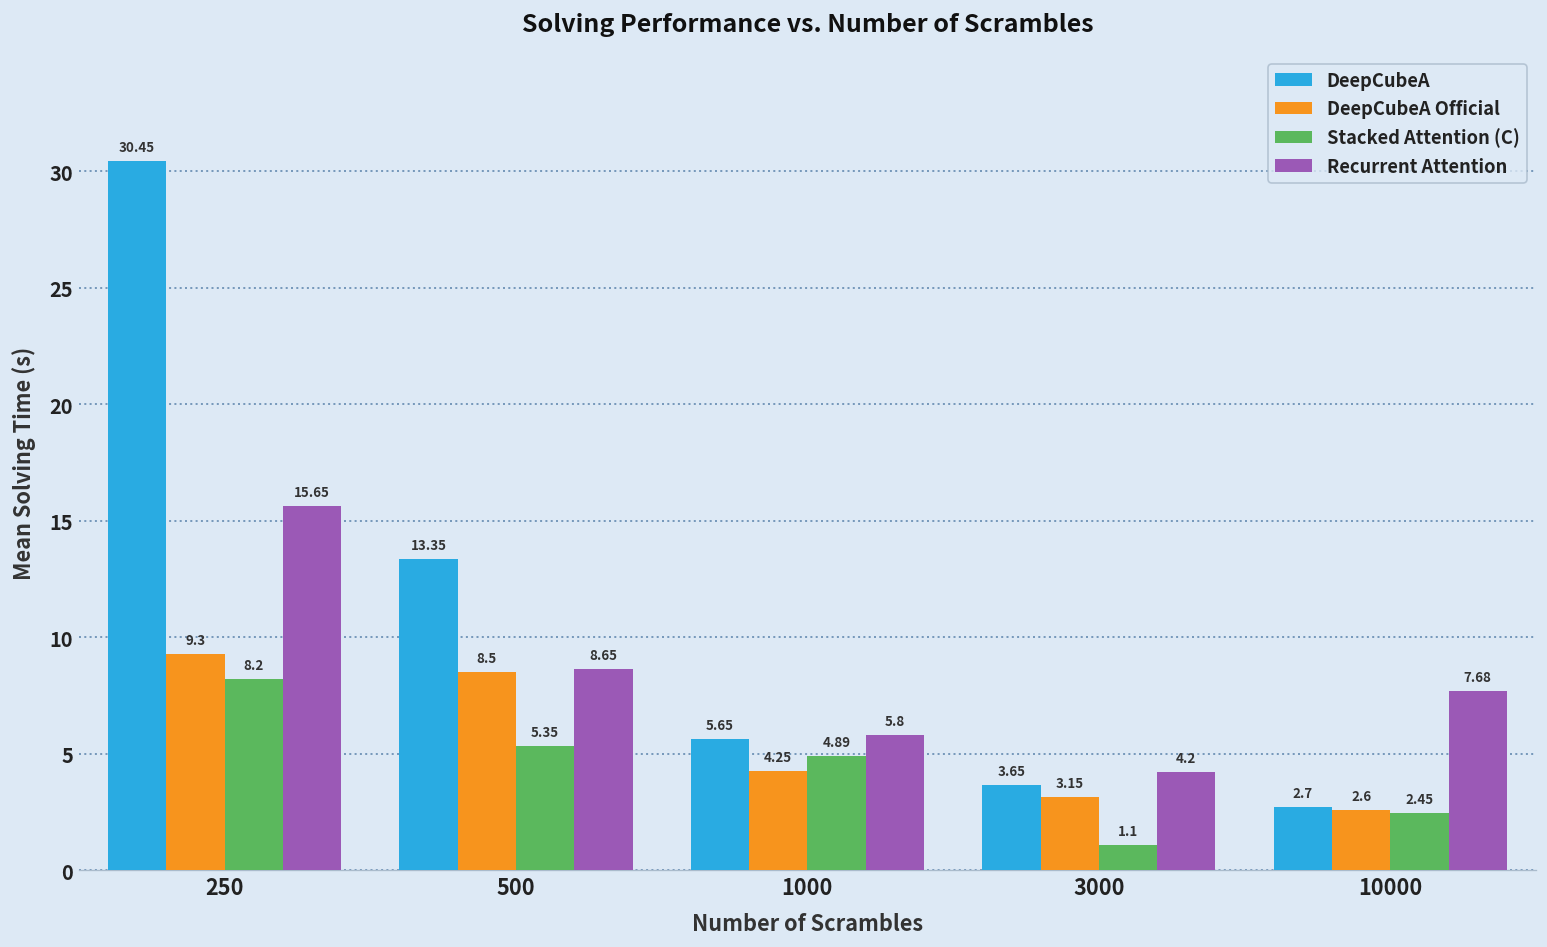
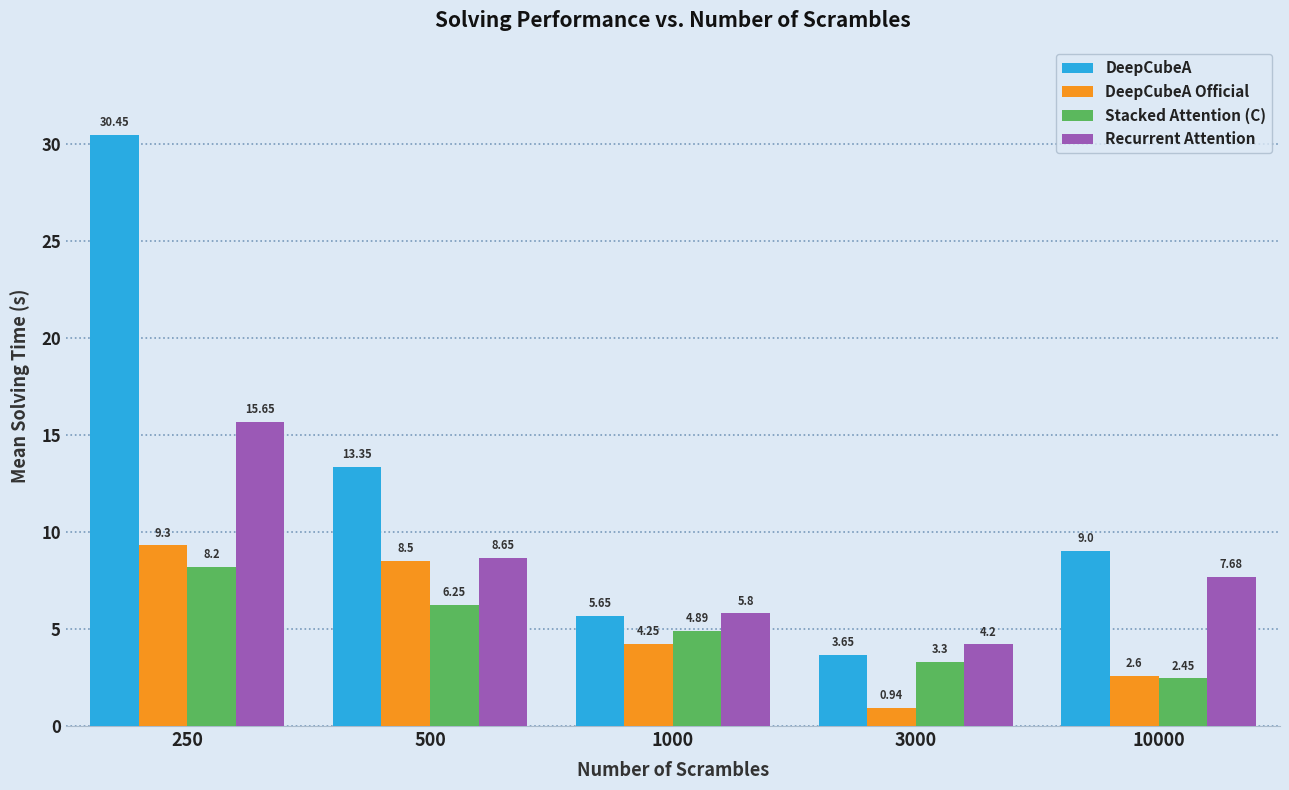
Stacked Attention (C), 500: 5.35 -> 6.25
DeepCubeA Official, 3000: 3.15 -> 0.94
Stacked Attention (C), 3000: 1.1 -> 3.3
DeepCubeA, 10000: 2.7 -> 9.0
